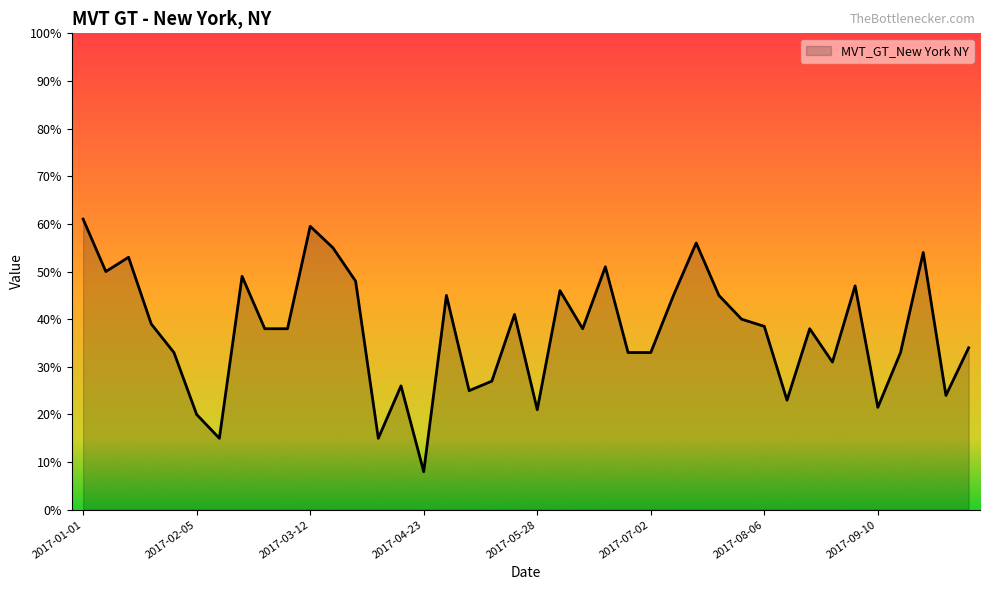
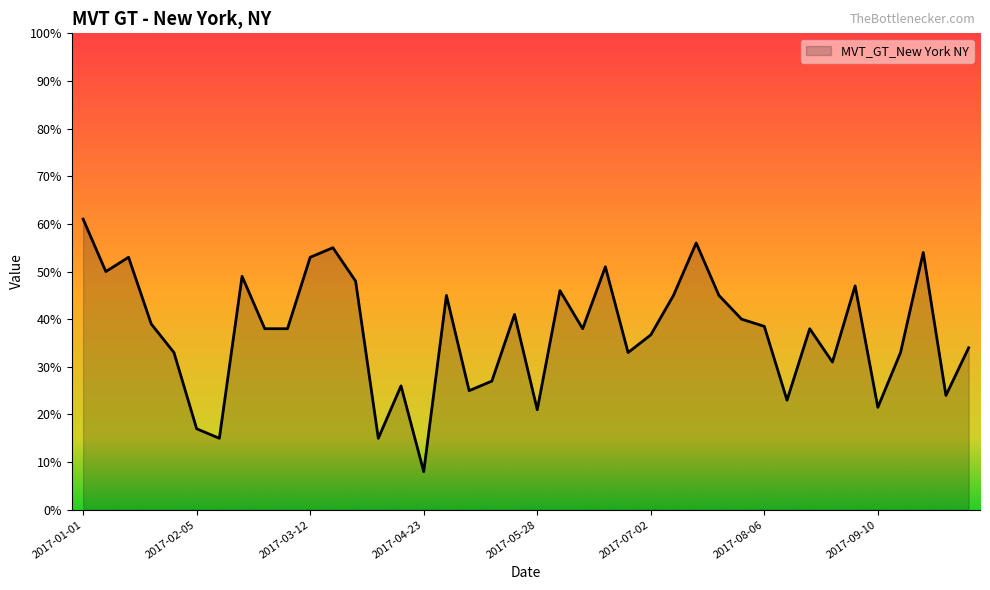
2017-02-05: 20% -> 17%
2017-03-12: 60% -> 53%
2017-07-02: 33% -> 37%
